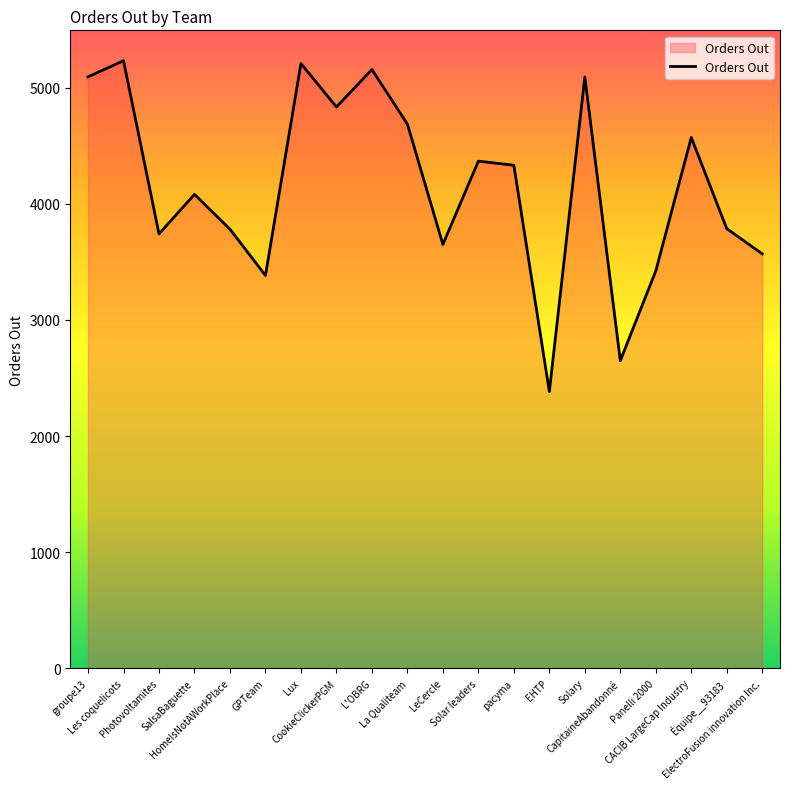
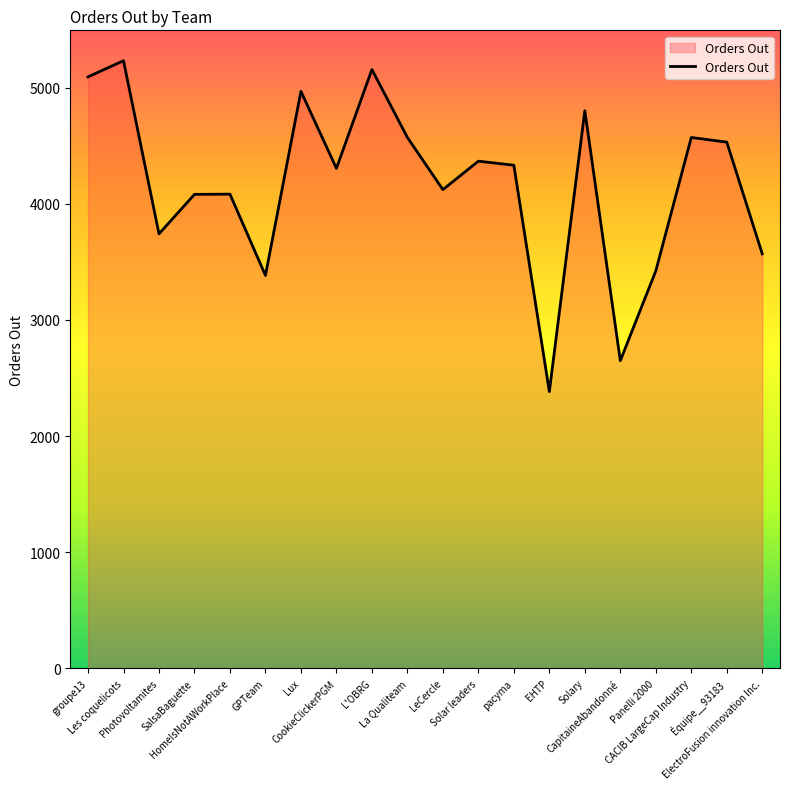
HomeIsNotAWorkPlace: 3780 -> 4080
Lux: 5210 -> 4970
CookieClickerPGM: 4830 -> 4310
La Qualiteam: 4690 -> 4570
LeCercle: 3650 -> 4120
Solary: 5090 -> 4800
Équipe__93183: 3790 -> 4530
